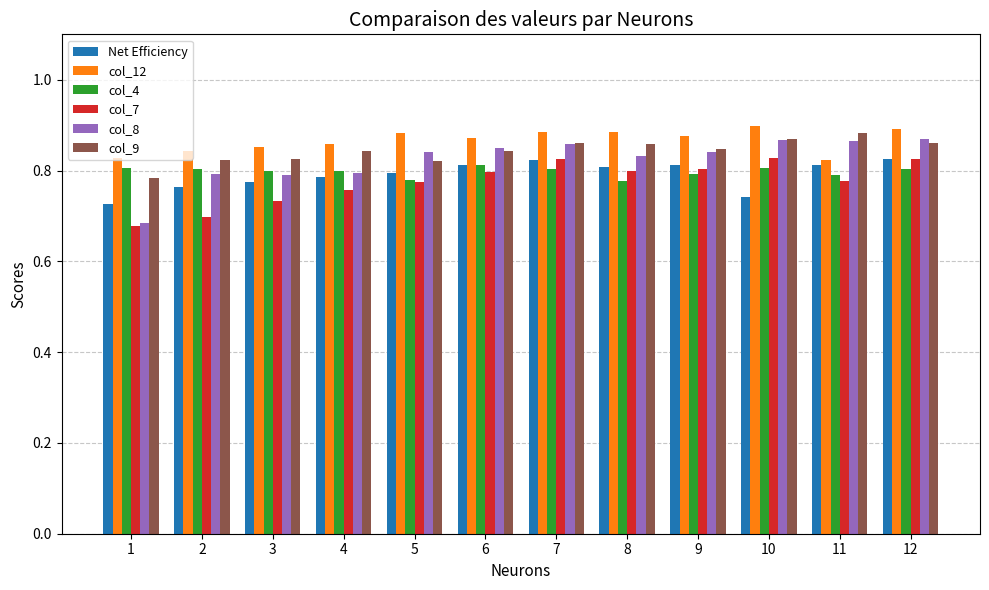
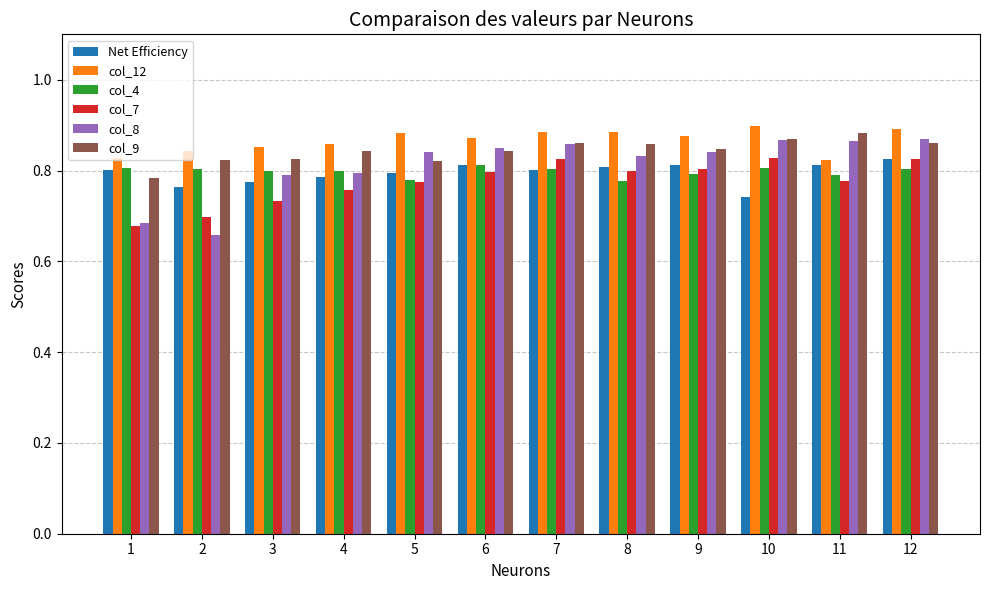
Net Efficiency, 1: 0.73 -> 0.80
col_8, 2: 0.79 -> 0.66
Net Efficiency, 7: 0.82 -> 0.80
